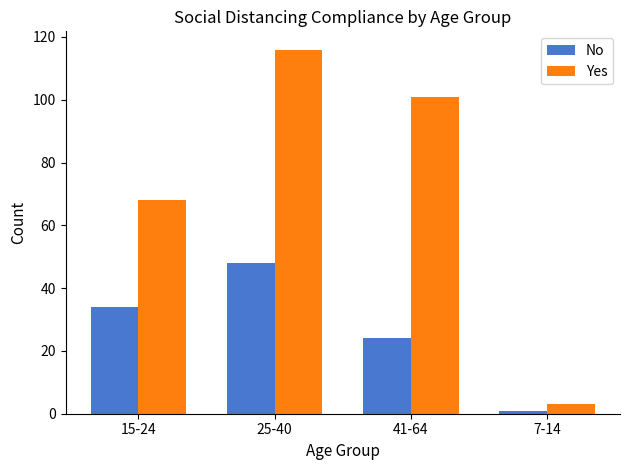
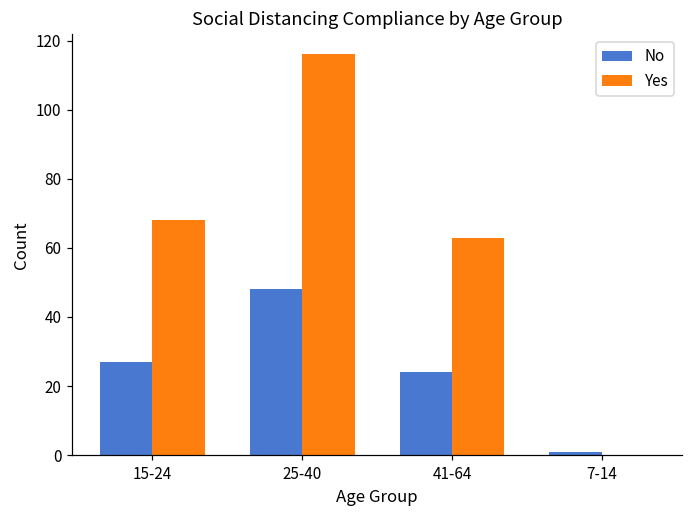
No, 15-24: 34 -> 27
Yes, 41-64: 101 -> 63
Yes, 7-14: 3 -> 0
